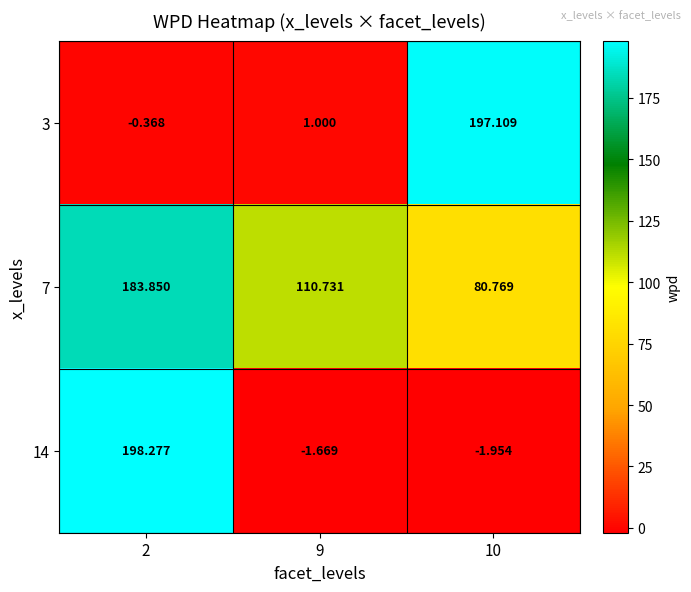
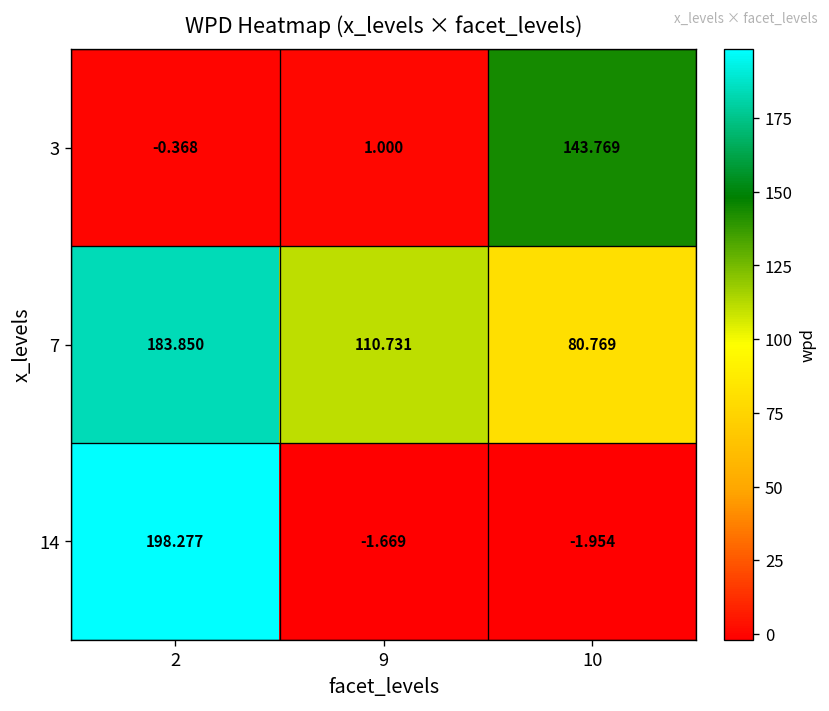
3, 10: 197.109 -> 143.769
